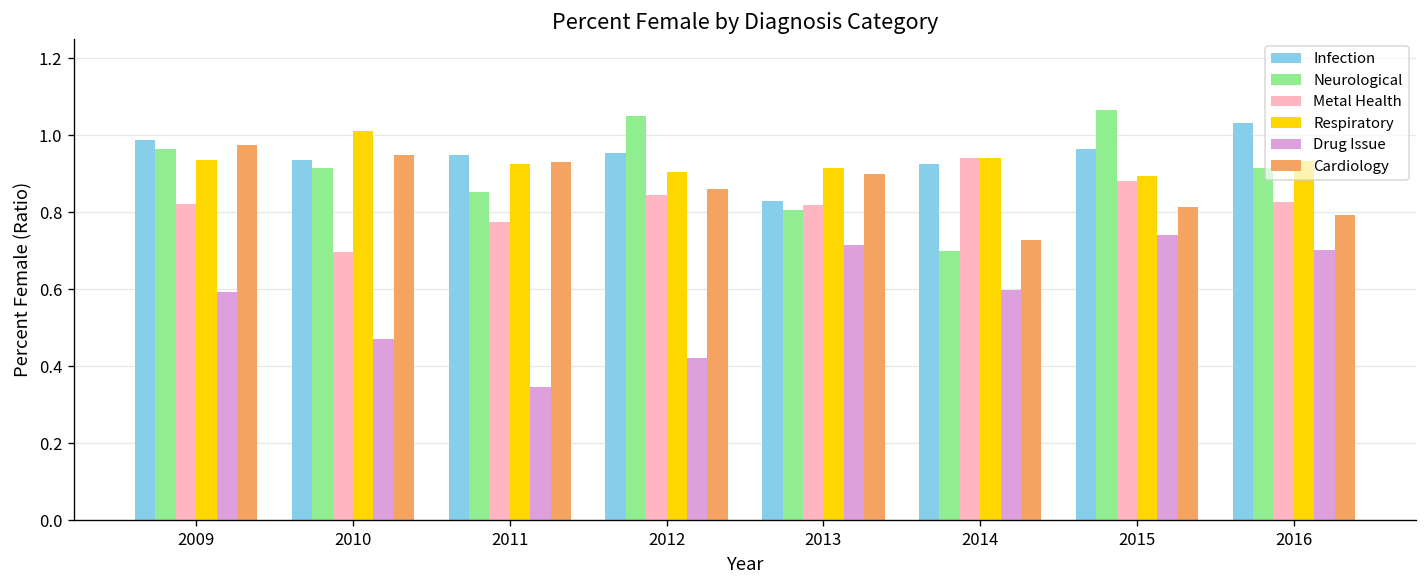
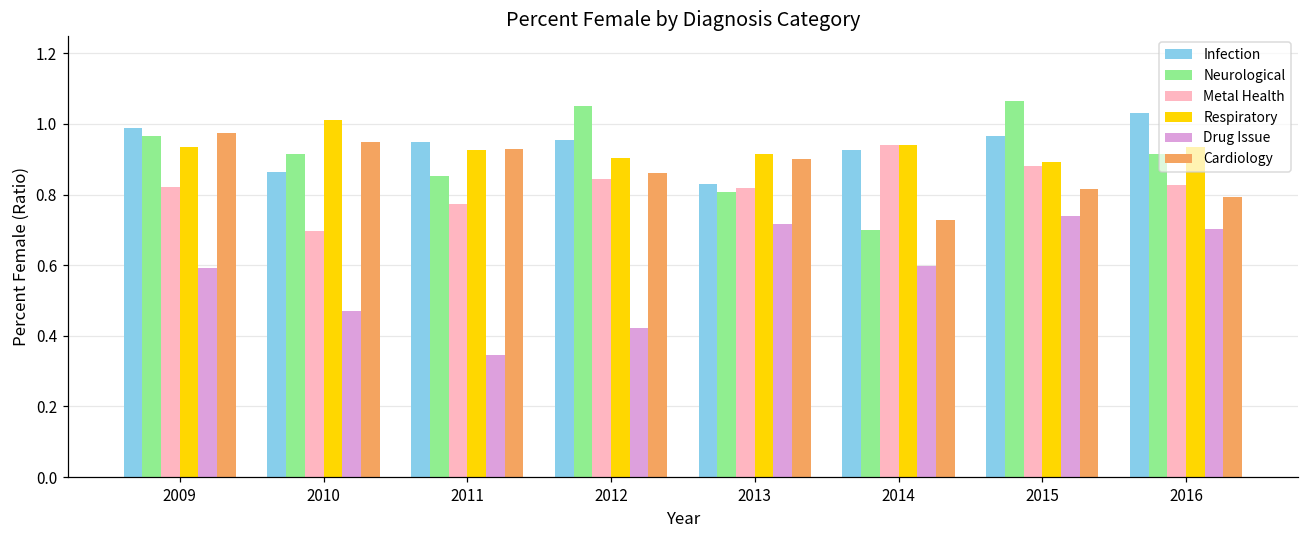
Infection, 2010: 0.93 -> 0.86
